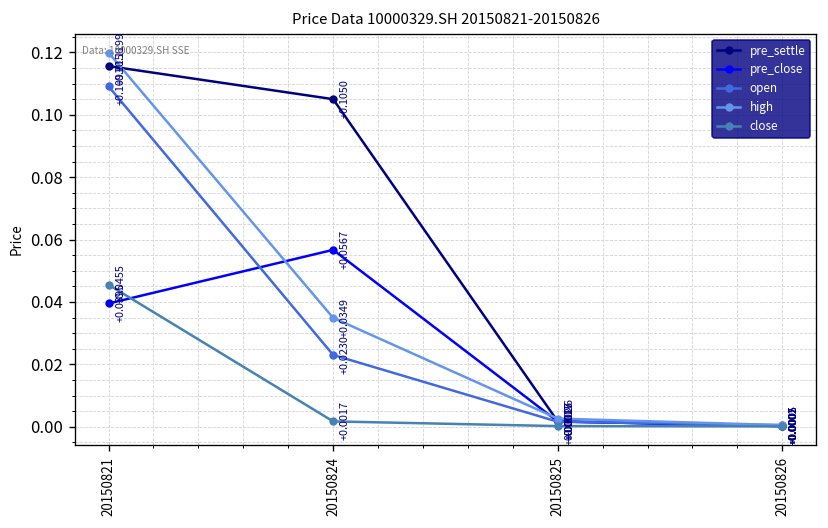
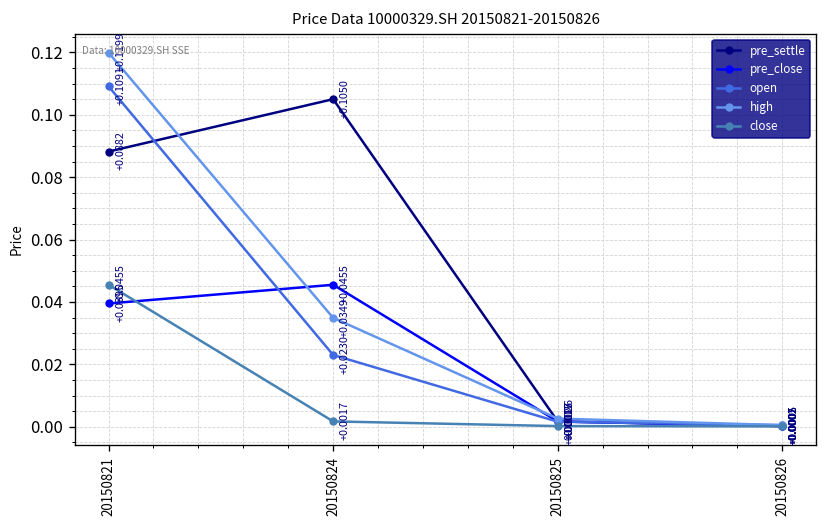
pre_settle, 20150821: +0.1156 -> +0.0882
pre_close, 20150824: +0.0567 -> +0.0455
